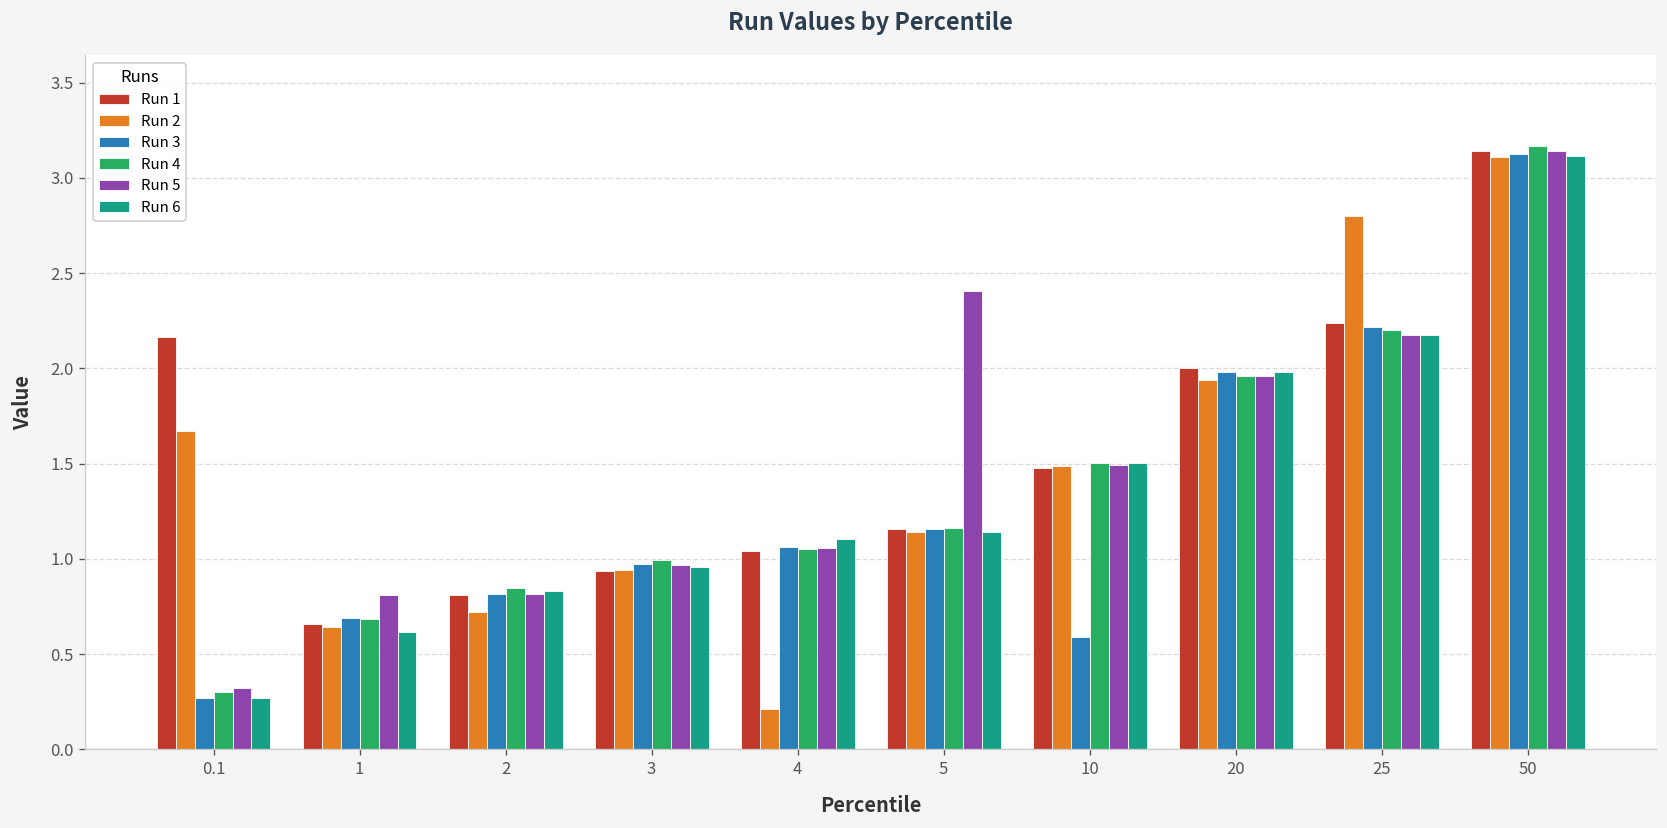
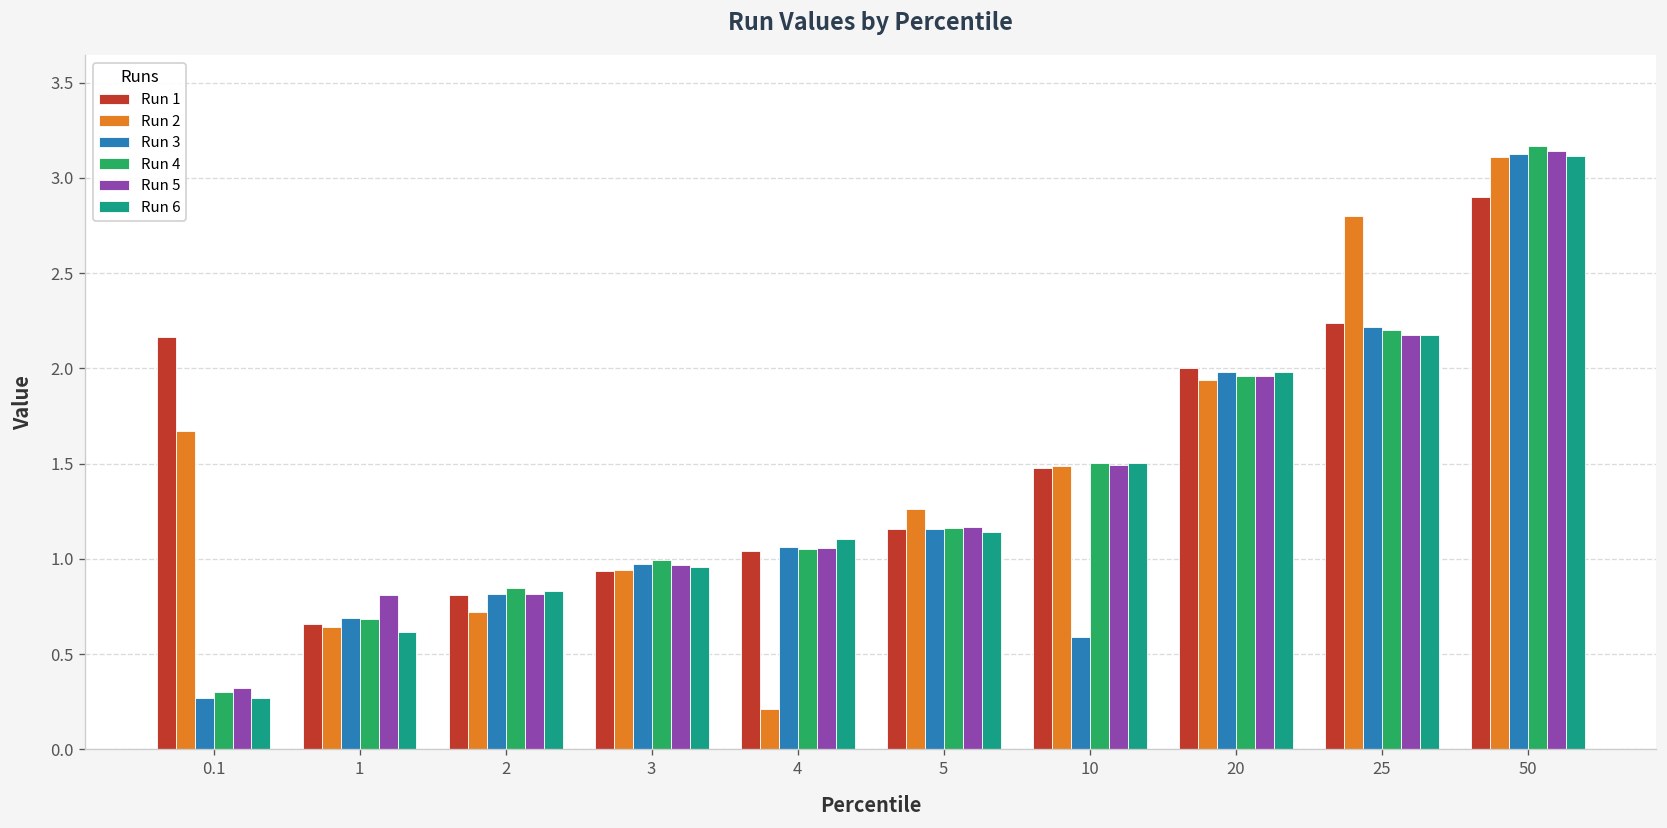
Run 2, 5: 1.14 -> 1.26
Run 5, 5: 2.40 -> 1.17
Run 1, 50: 3.14 -> 2.90
